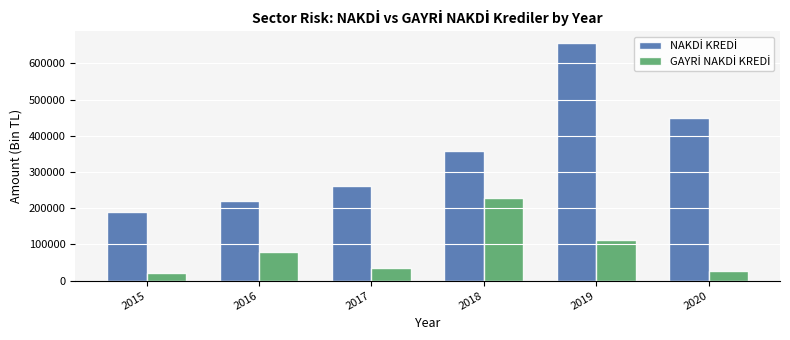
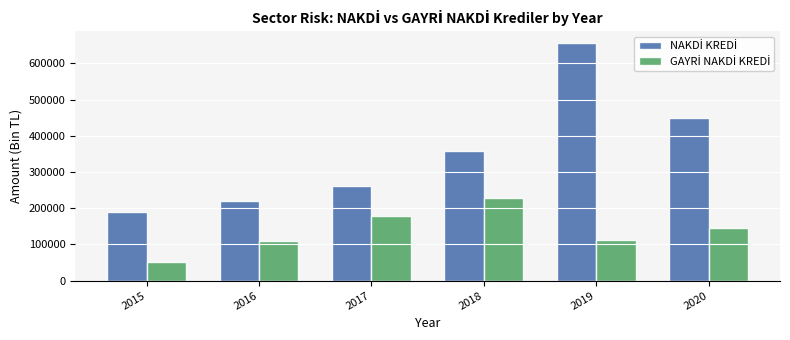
GAYRİ NAKDİ KREDİ, 2015: 20000 -> 50000
GAYRİ NAKDİ KREDİ, 2016: 80000 -> 110000
GAYRİ NAKDİ KREDİ, 2017: 30000 -> 180000
GAYRİ NAKDİ KREDİ, 2020: 30000 -> 150000
